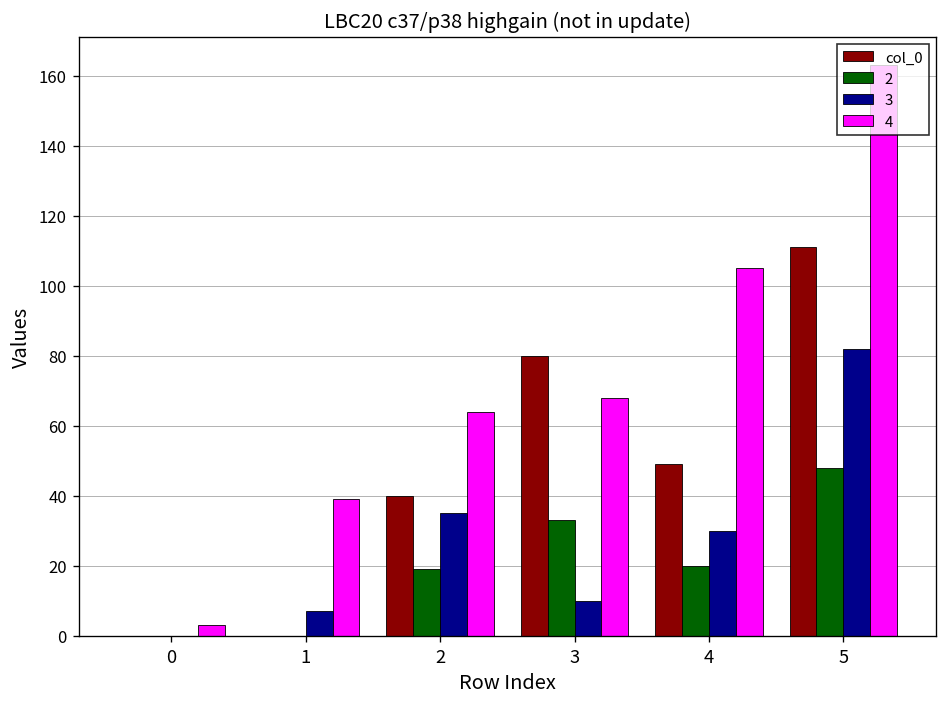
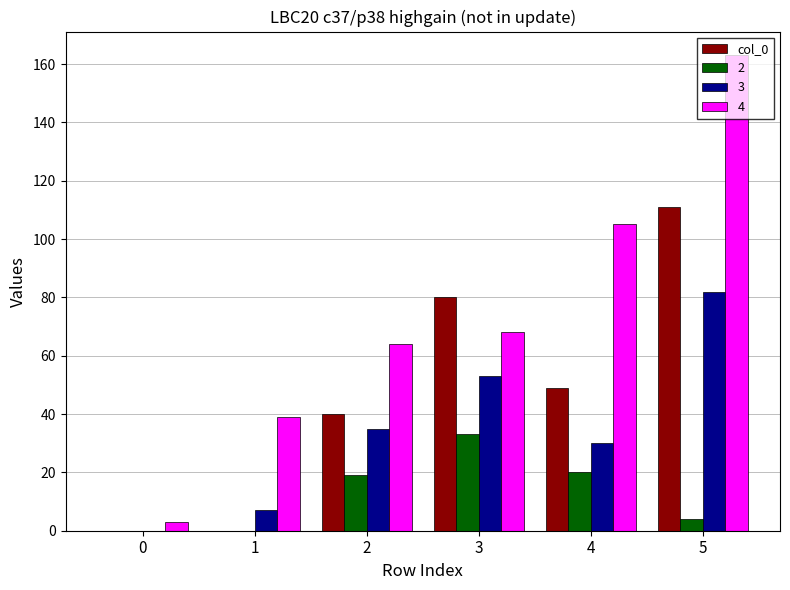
3, 3: 10 -> 53
2, 5: 48 -> 4
